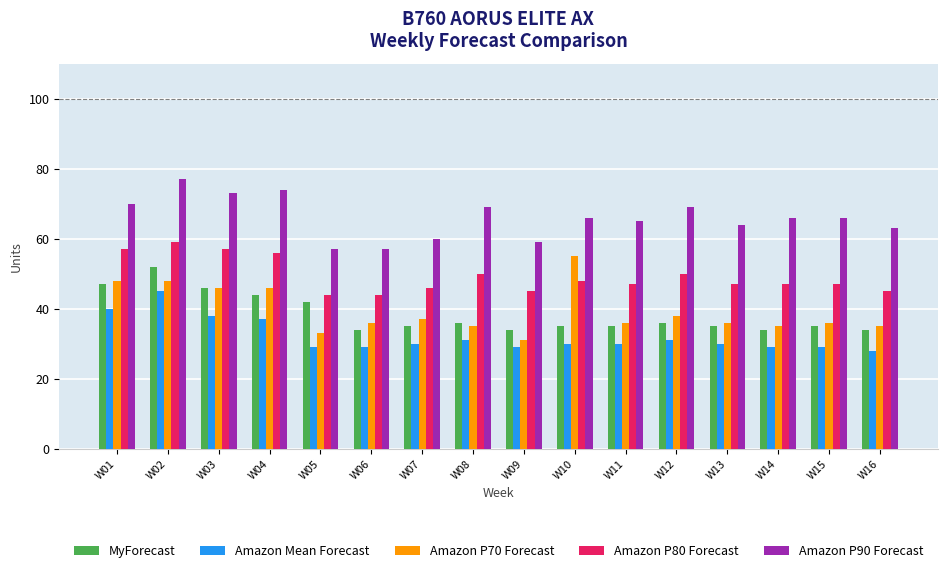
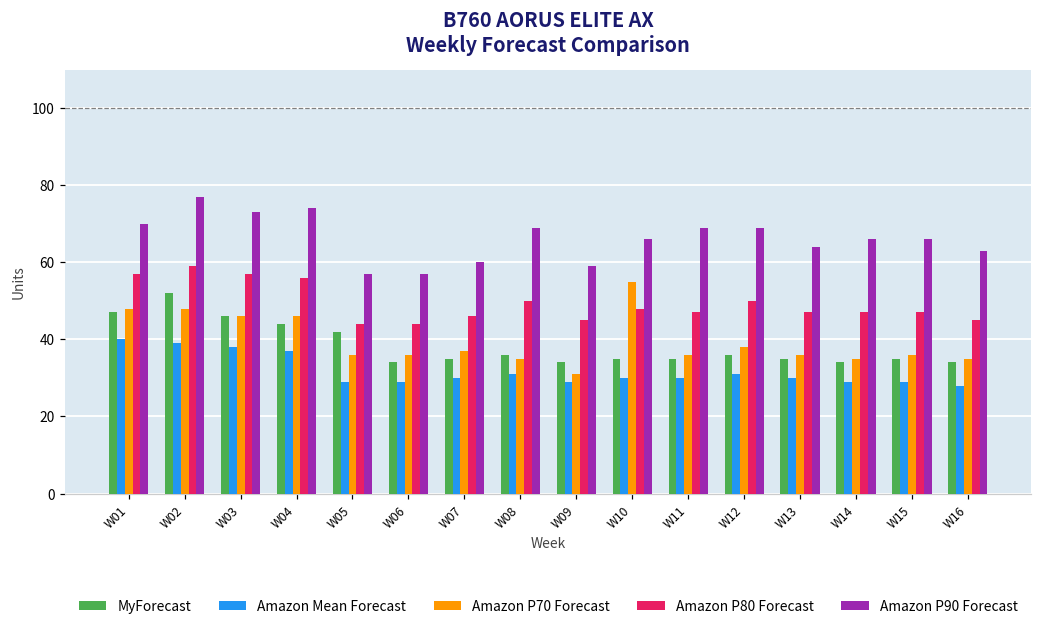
Amazon Mean Forecast, W02: 45 -> 39
Amazon P70 Forecast, W05: 33 -> 36
Amazon P90 Forecast, W11: 65 -> 69
